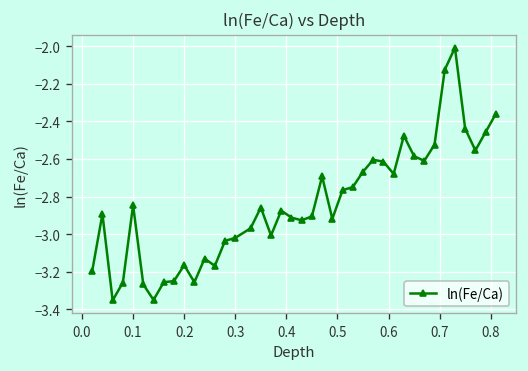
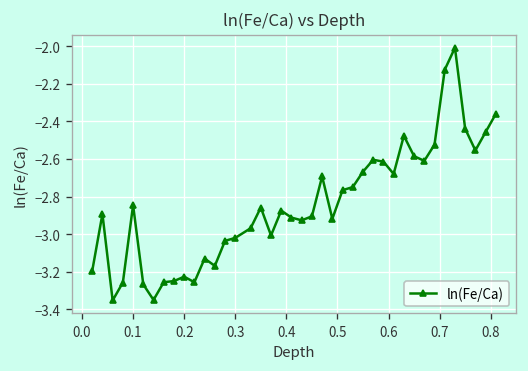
0.2: -3.16 -> -3.23
